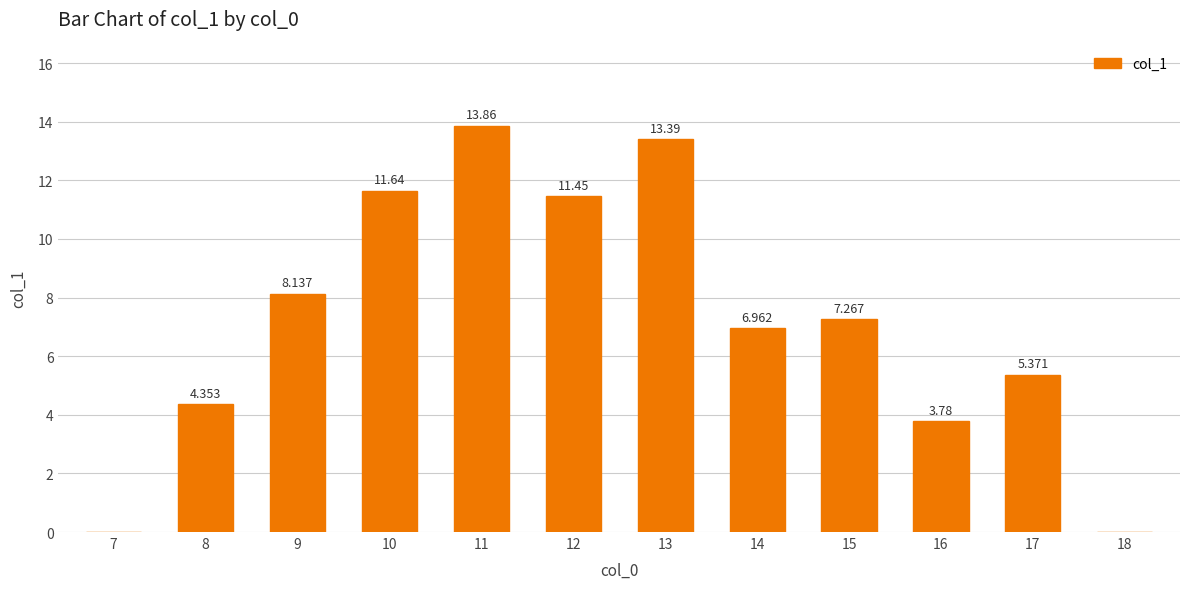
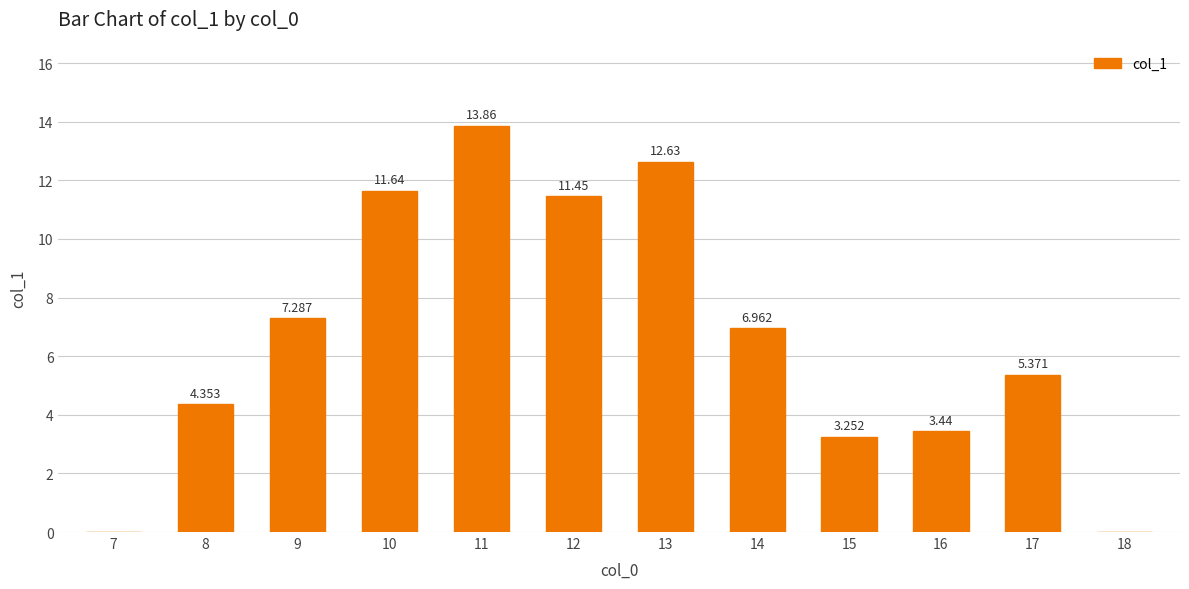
9: 8.137 -> 7.287
13: 13.39 -> 12.63
15: 7.267 -> 3.252
16: 3.78 -> 3.44
